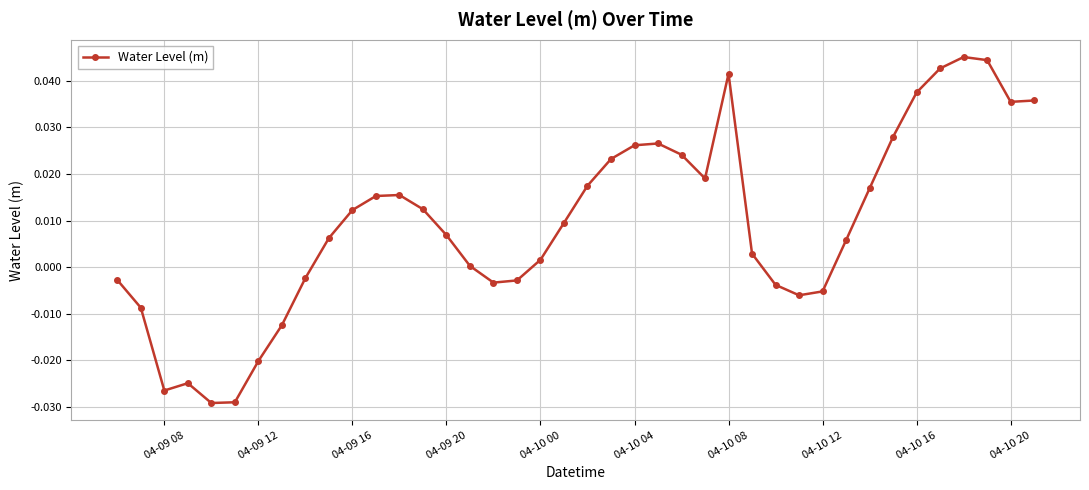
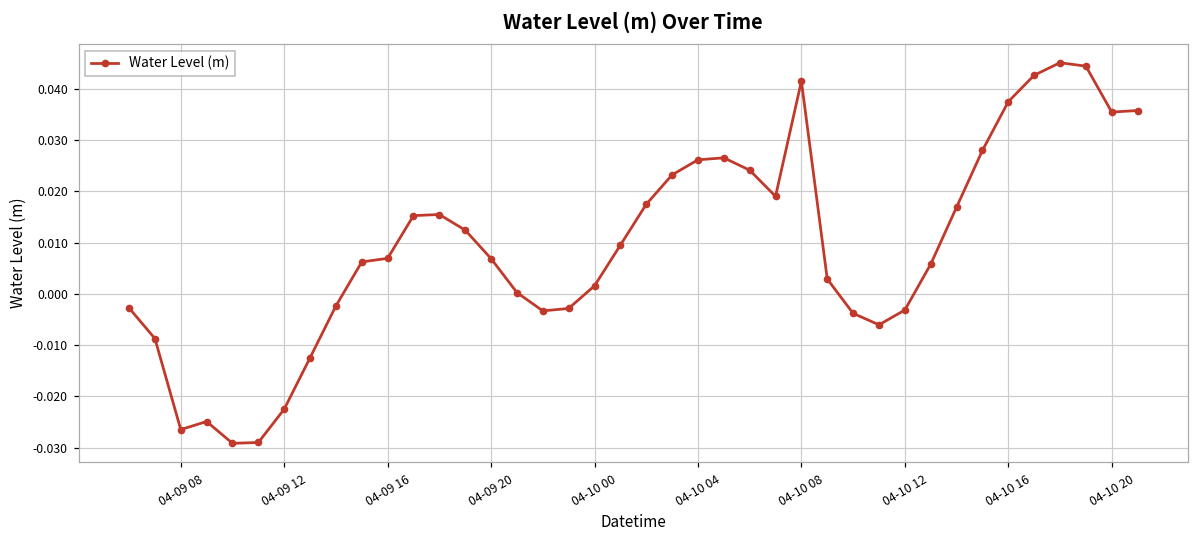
04-09 12: -0.020 -> -0.022
04-09 16: 0.012 -> 0.007
04-10 12: -0.005 -> -0.003
